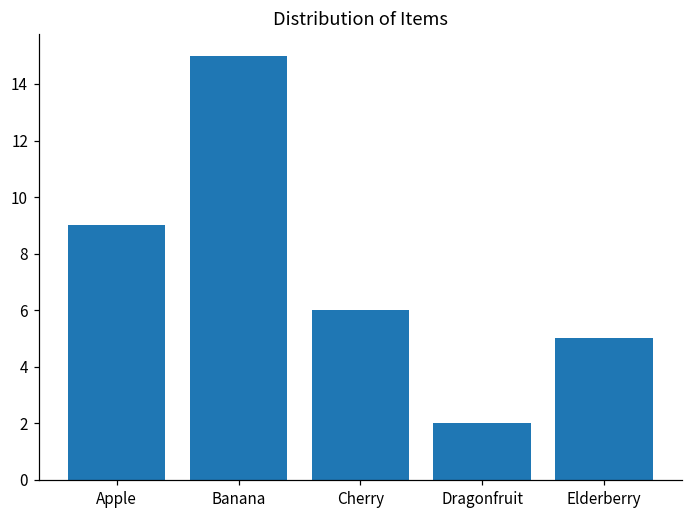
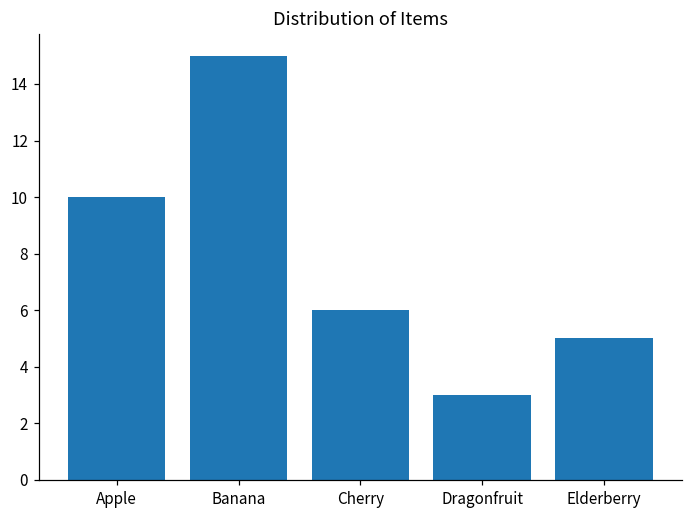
Apple: 9 -> 10
Dragonfruit: 2 -> 3
